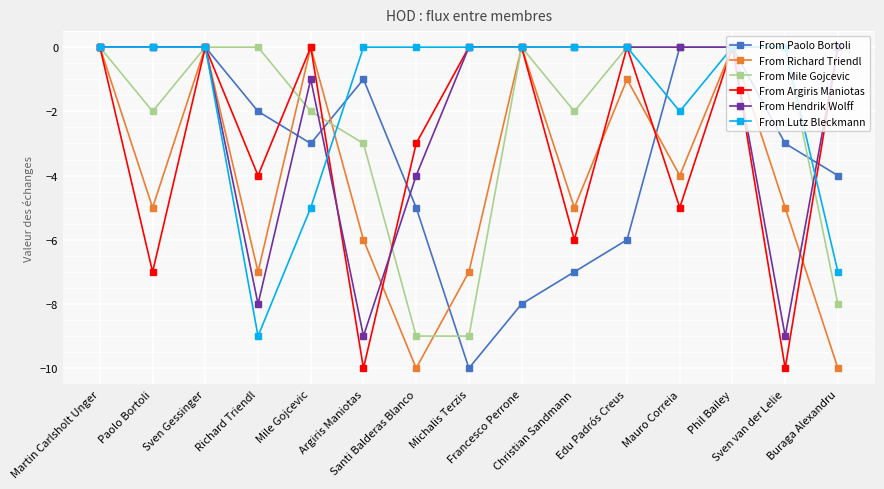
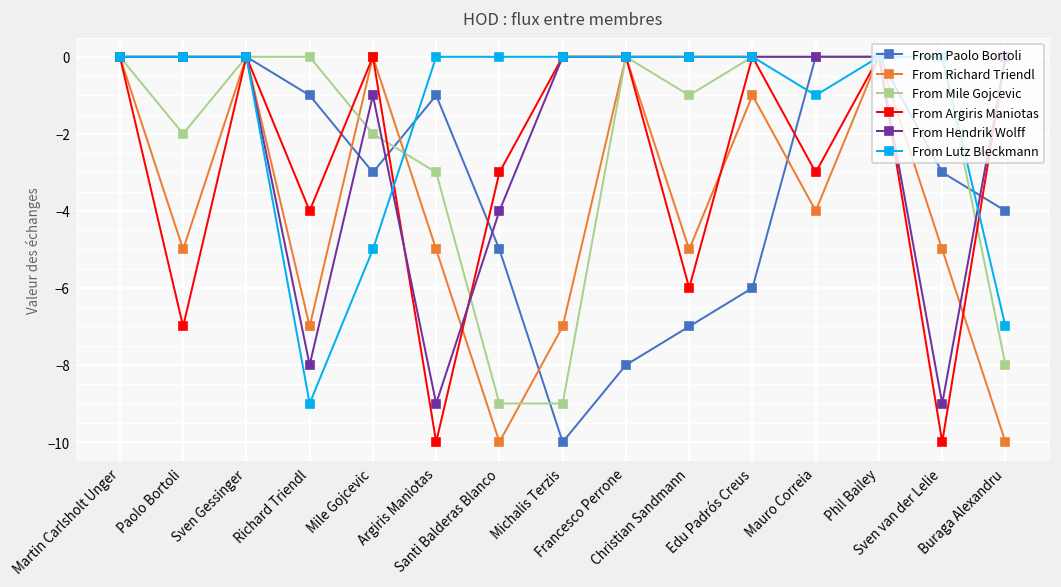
From Paolo Bortoli, Richard Triendl: -2 -> -1
From Richard Triendl, Argiris Maniotas: -6 -> -5
From Mile Gojcevic, Christian Sandmann: -2 -> -1
From Argiris Maniotas, Mauro Correia: -5 -> -3
From Lutz Bleckmann, Mauro Correia: -2 -> -1
